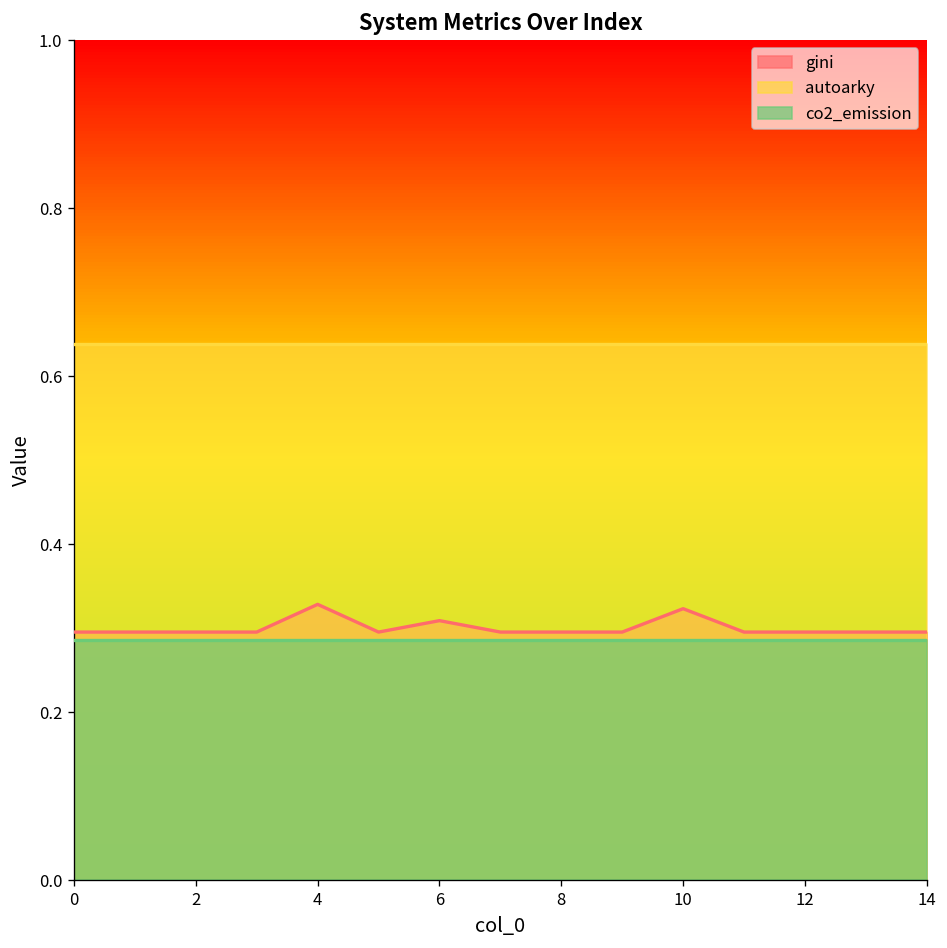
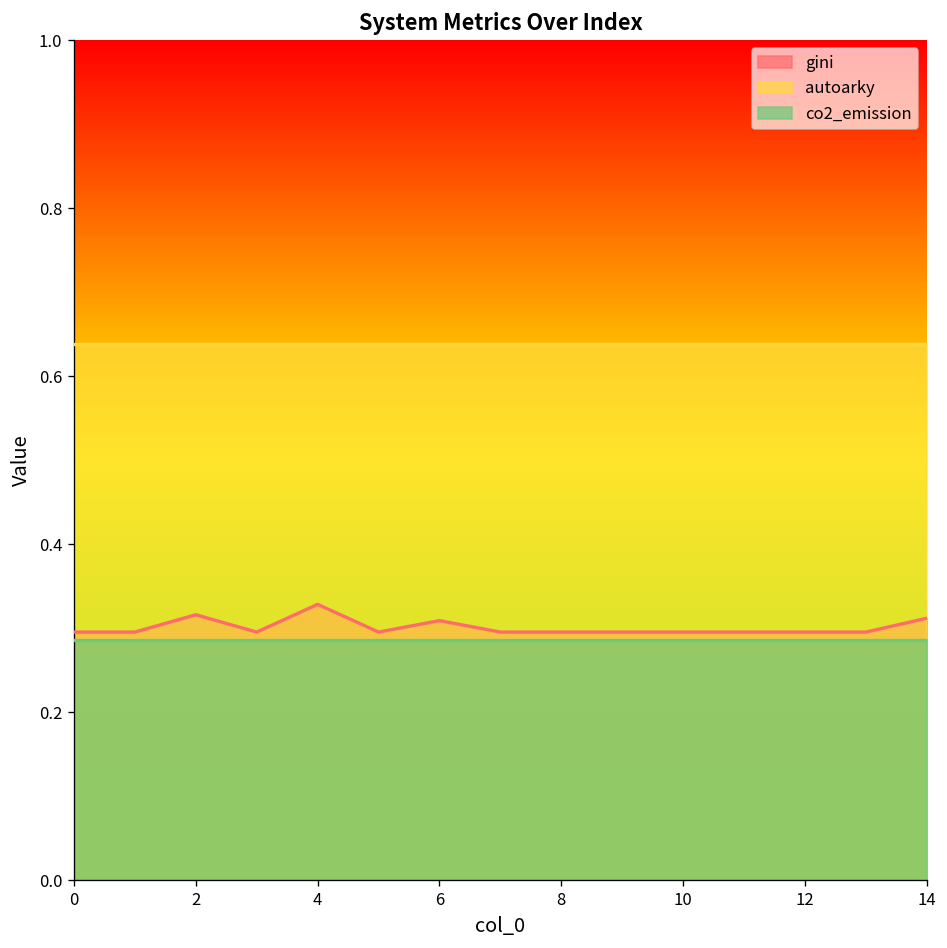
gini, 2: 0.30 -> 0.32
gini, 10: 0.32 -> 0.30
gini, 14: 0.30 -> 0.31
